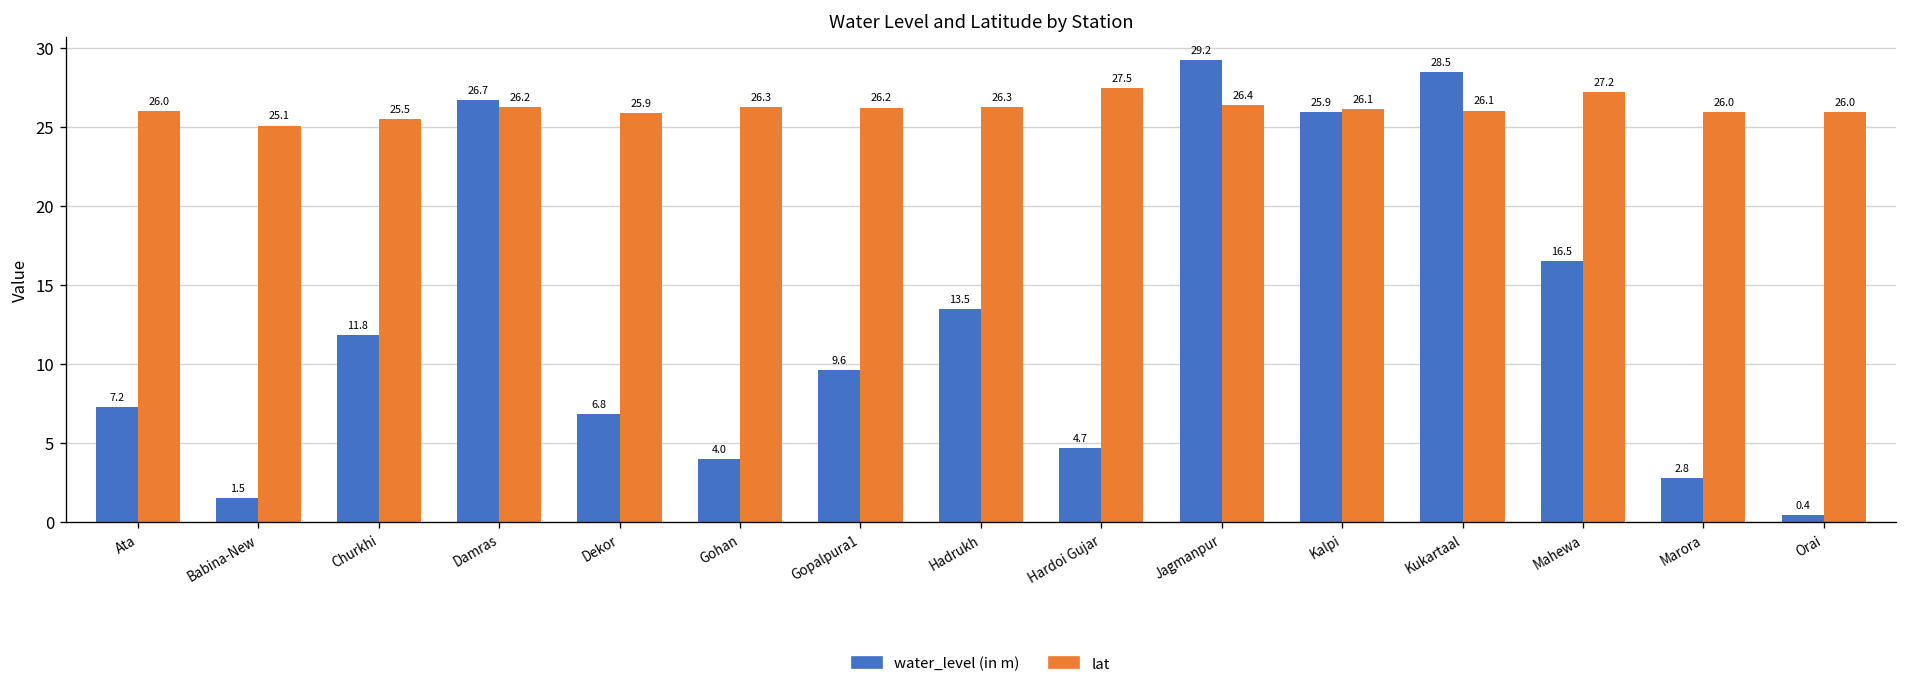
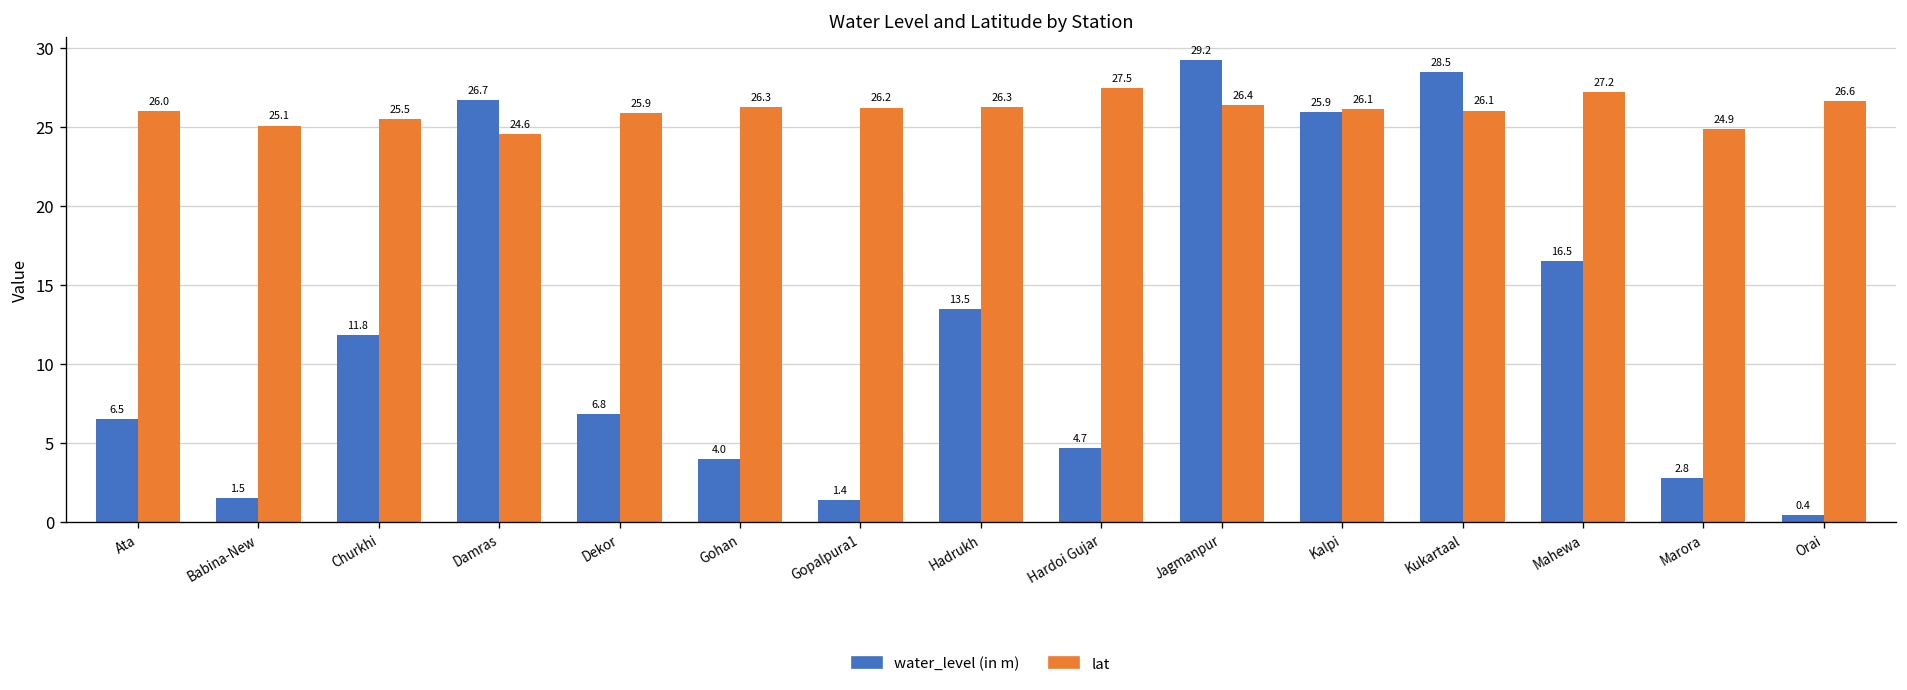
water_level (in m), Ata: 7.2 -> 6.5
lat, Damras: 26.2 -> 24.6
water_level (in m), Gopalpura1: 9.6 -> 1.4
lat, Marora: 26.0 -> 24.9
lat, Orai: 26.0 -> 26.6
